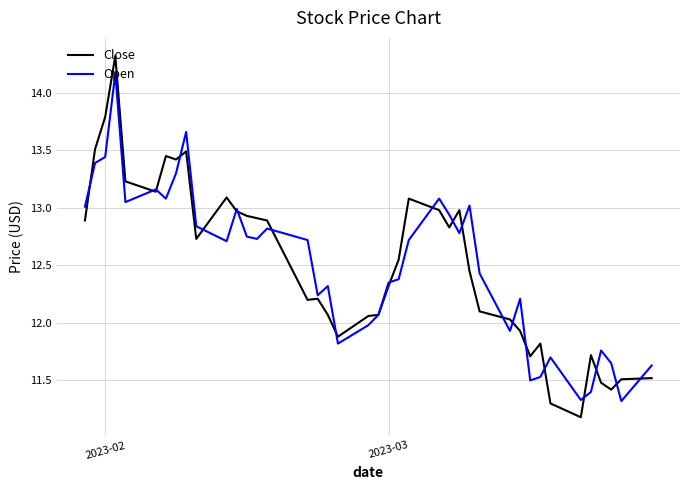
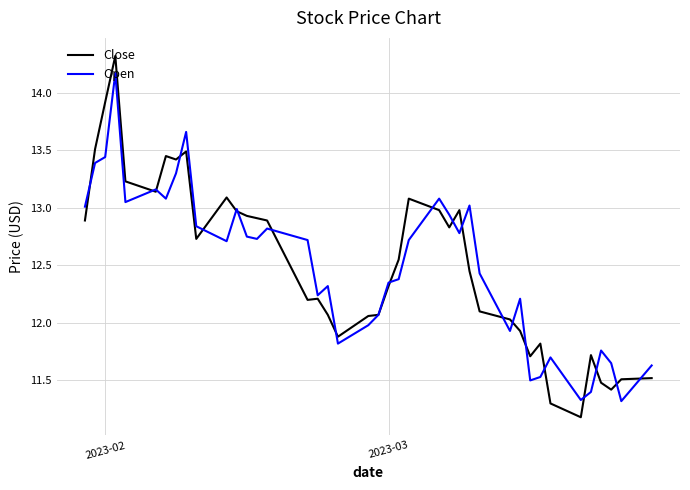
Close, 2023-02: 13.79 -> 13.92
